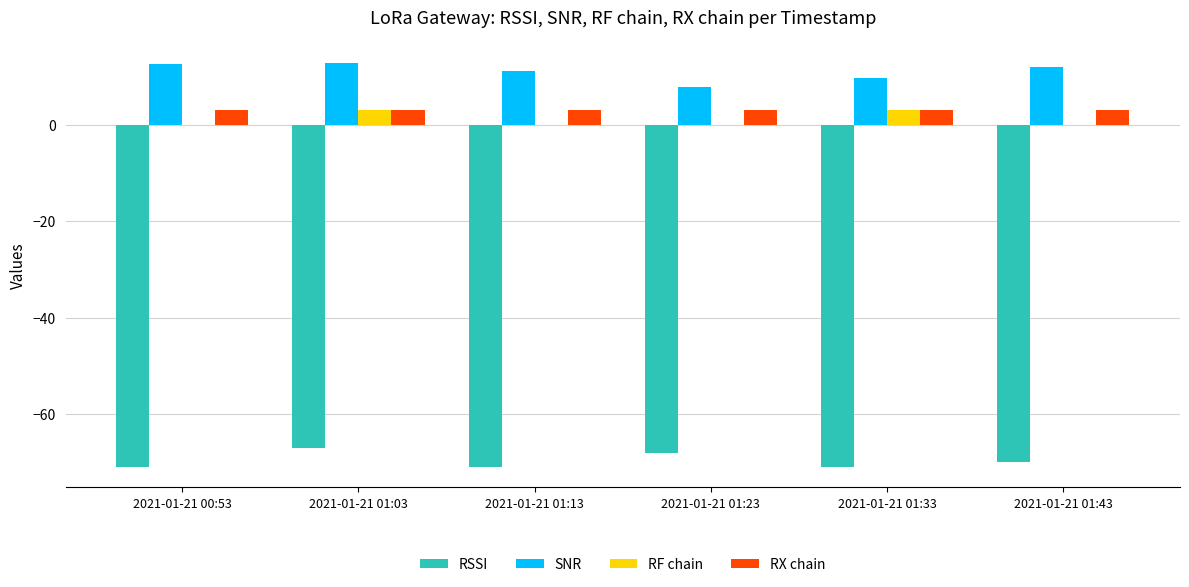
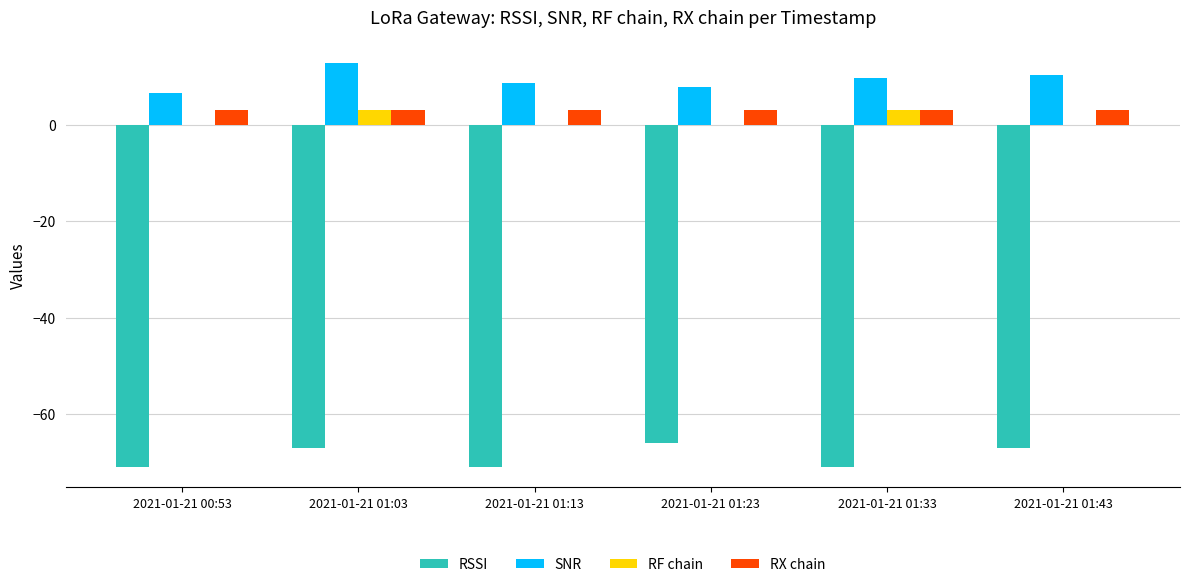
SNR, 2021-01-21 00:53: 13 -> 7
SNR, 2021-01-21 01:13: 11 -> 9
RSSI, 2021-01-21 01:23: -68 -> -66
RSSI, 2021-01-21 01:43: -70 -> -67
SNR, 2021-01-21 01:43: 12 -> 10
